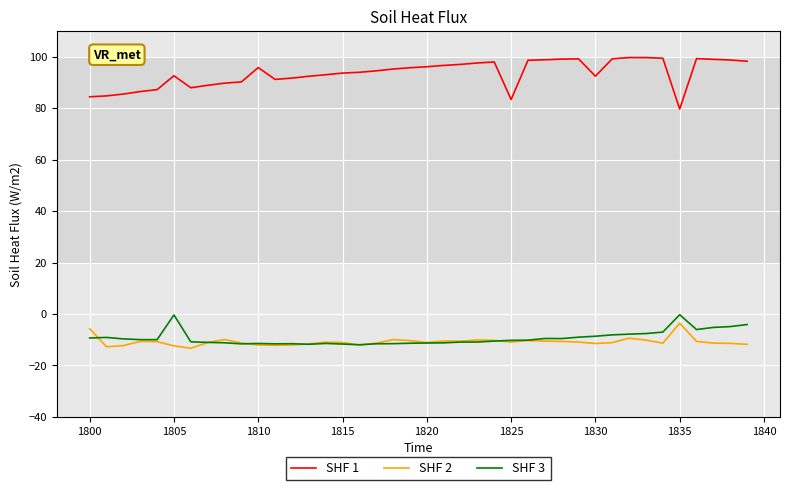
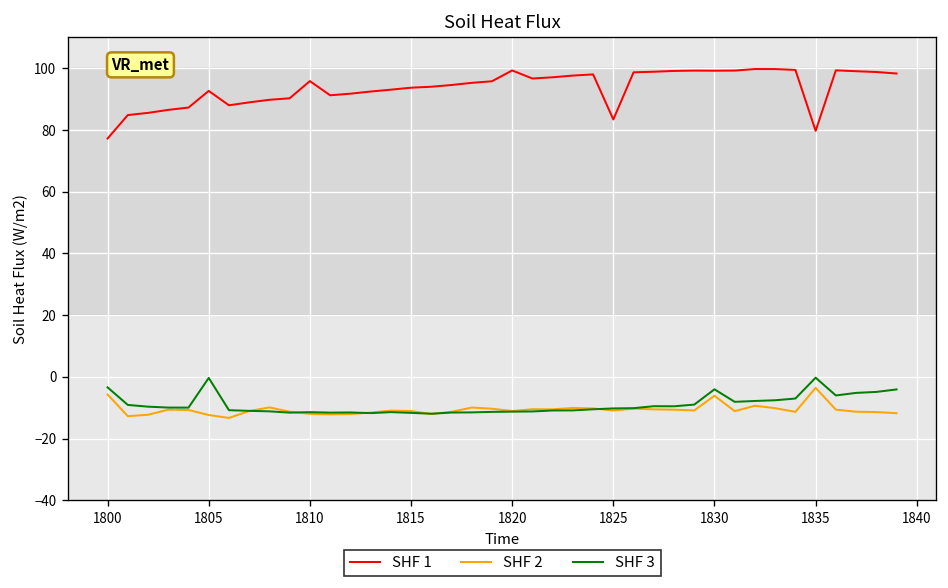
SHF 1, 1800: 84 -> 77
SHF 3, 1800: -9 -> -3
SHF 1, 1820: 96 -> 99
SHF 1, 1830: 93 -> 99
SHF 2, 1830: -11 -> -6
SHF 3, 1830: -9 -> -4
